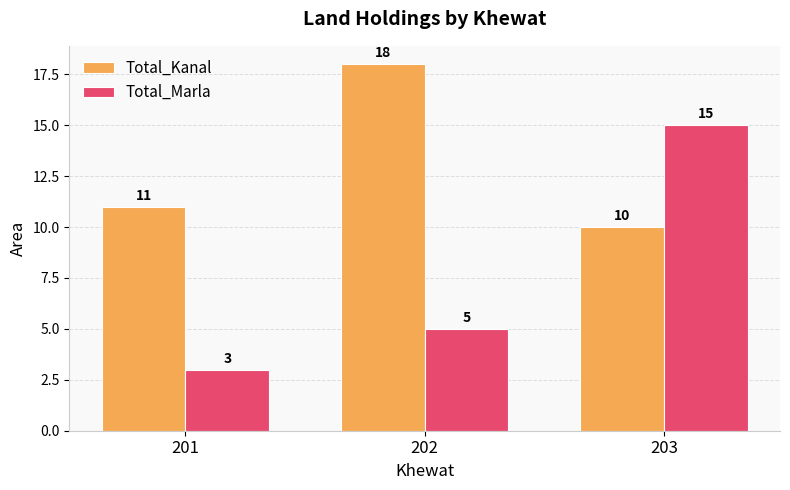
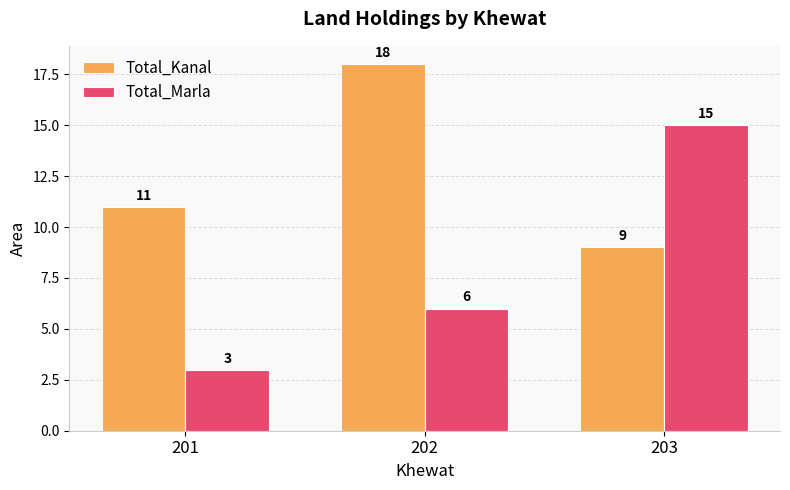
Total_Marla, 202: 5 -> 6
Total_Kanal, 203: 10 -> 9
